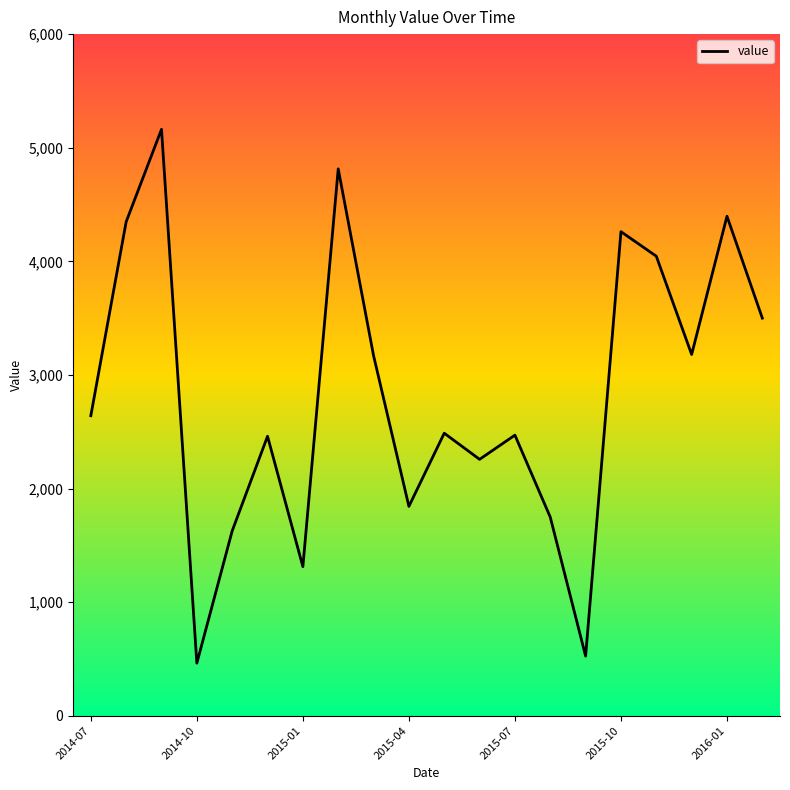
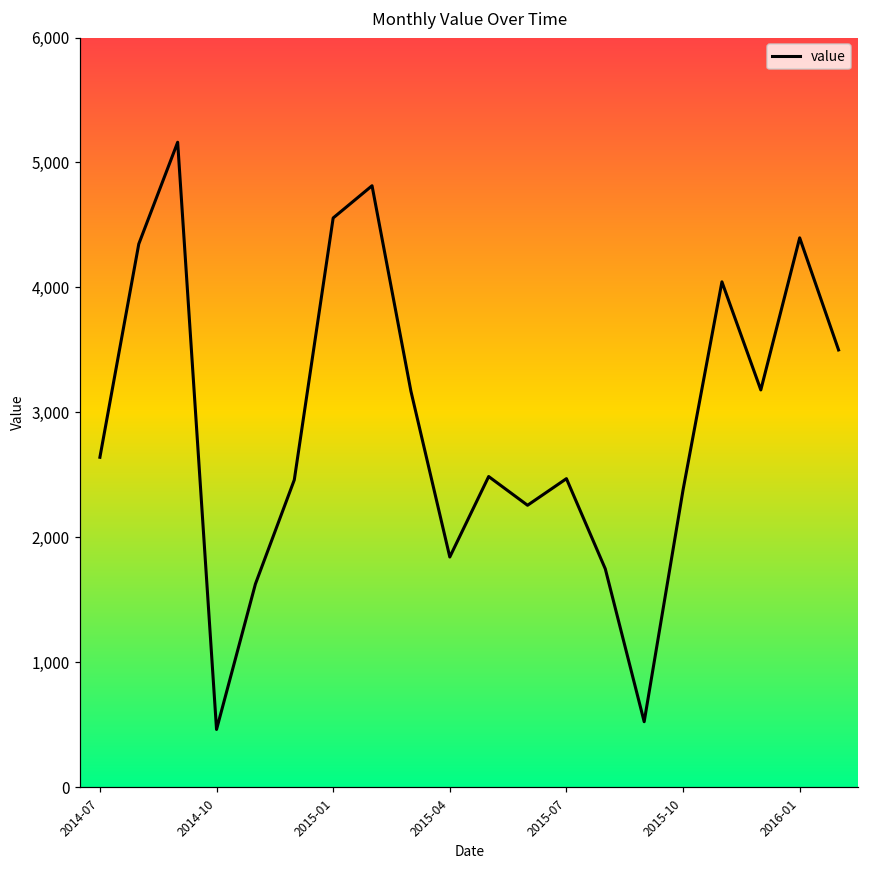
2015-01: 1,310 -> 4,560
2015-10: 4,260 -> 2,380
